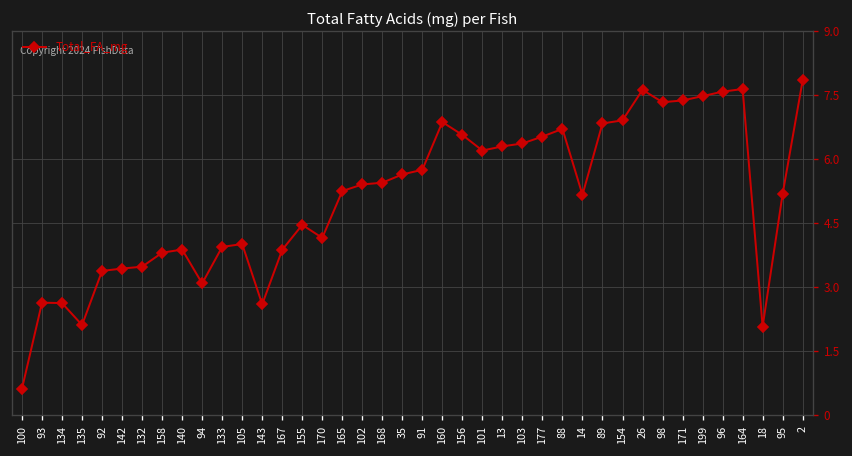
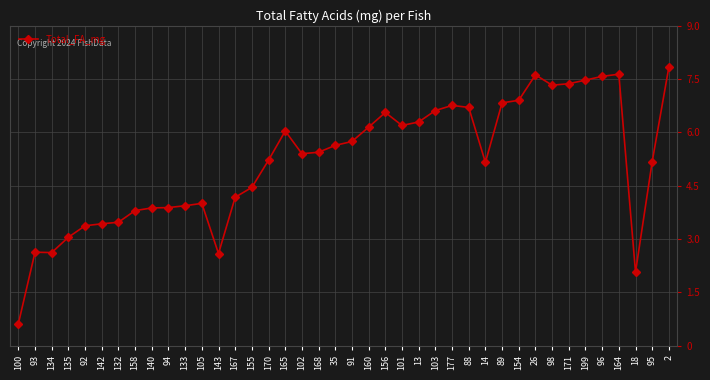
135: 2.1 -> 3.1
94: 3.1 -> 3.9
167: 3.9 -> 4.2
170: 4.2 -> 5.2
165: 5.2 -> 6.0
160: 6.9 -> 6.1
103: 6.4 -> 6.6
177: 6.5 -> 6.8
